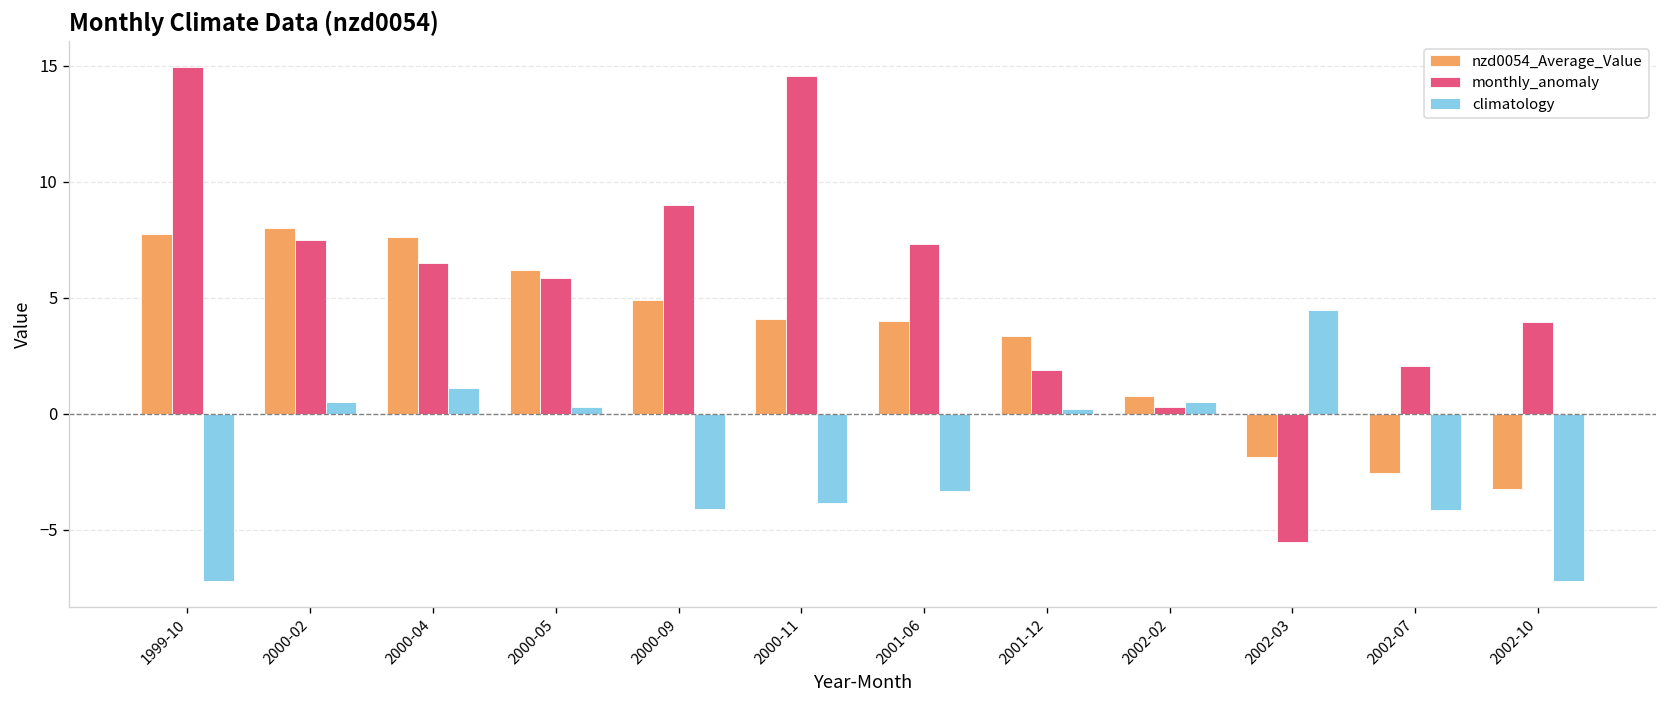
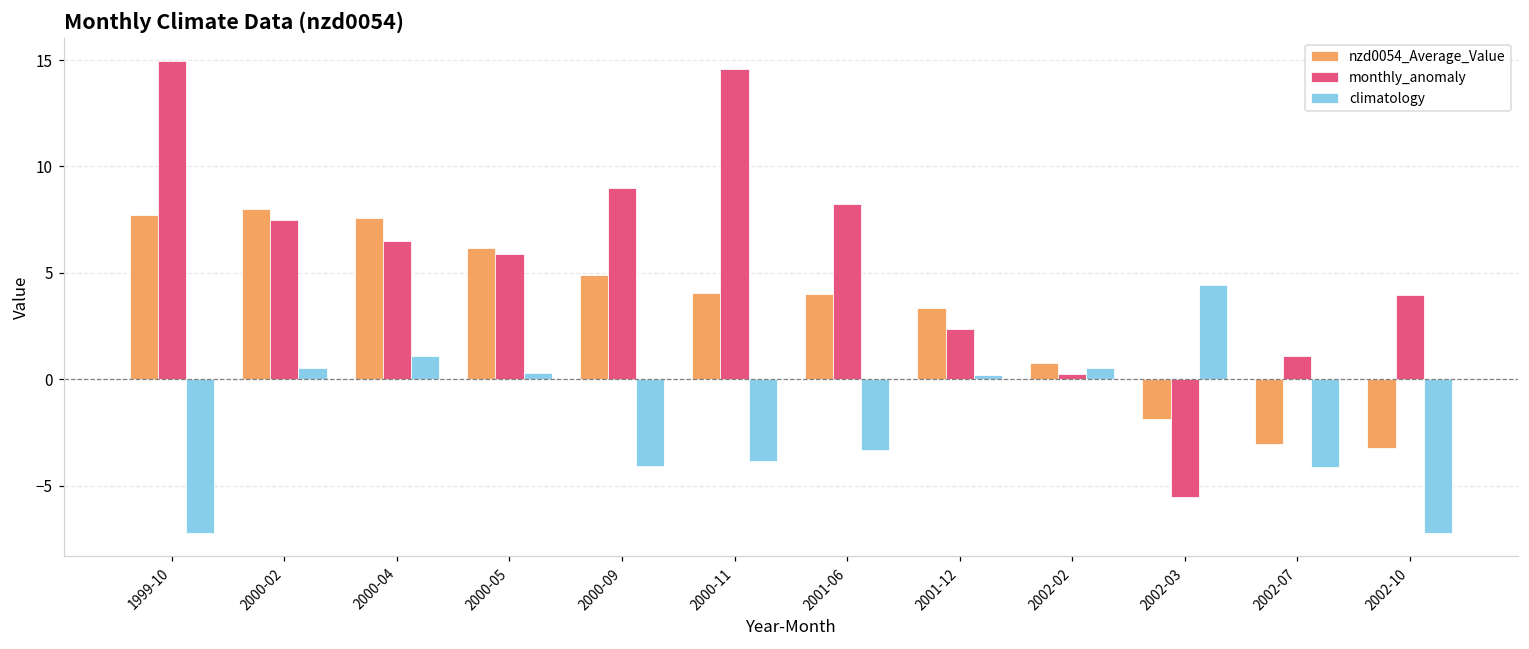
monthly_anomaly, 2001-06: 7.3 -> 8.2
monthly_anomaly, 2001-12: 1.9 -> 2.4
nzd0054_Average_Value, 2002-07: -2.5 -> -3.1
monthly_anomaly, 2002-07: 2.0 -> 1.1
